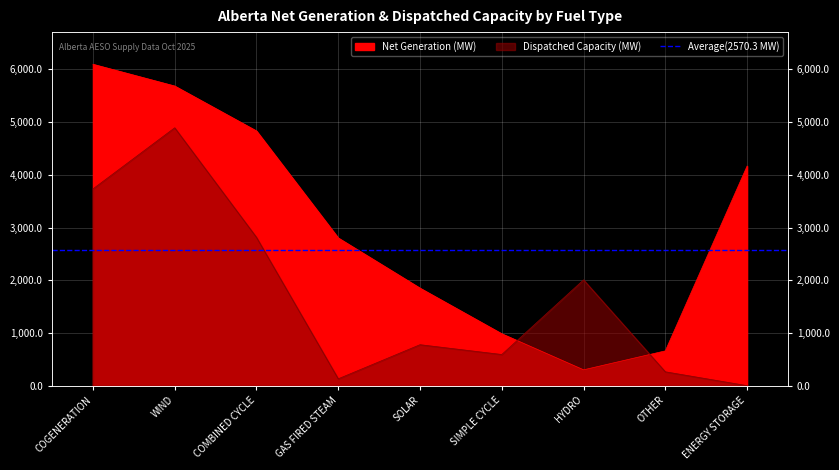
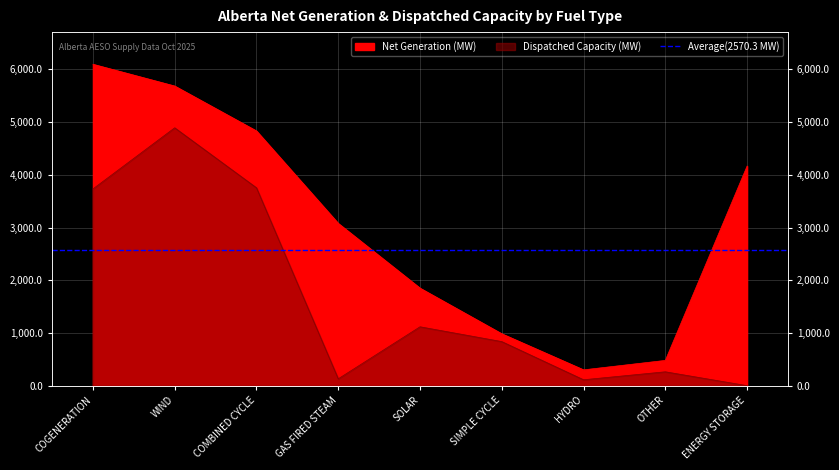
Dispatched Capacity (MW), COMBINED CYCLE: 2,800 -> 3,800
Net Generation (MW), GAS FIRED STEAM: 2,800 -> 3,100
Dispatched Capacity (MW), SOLAR: 800 -> 1,100
Dispatched Capacity (MW), SIMPLE CYCLE: 600 -> 800
Dispatched Capacity (MW), HYDRO: 2,000 -> 100
Net Generation (MW), OTHER: 700 -> 500
